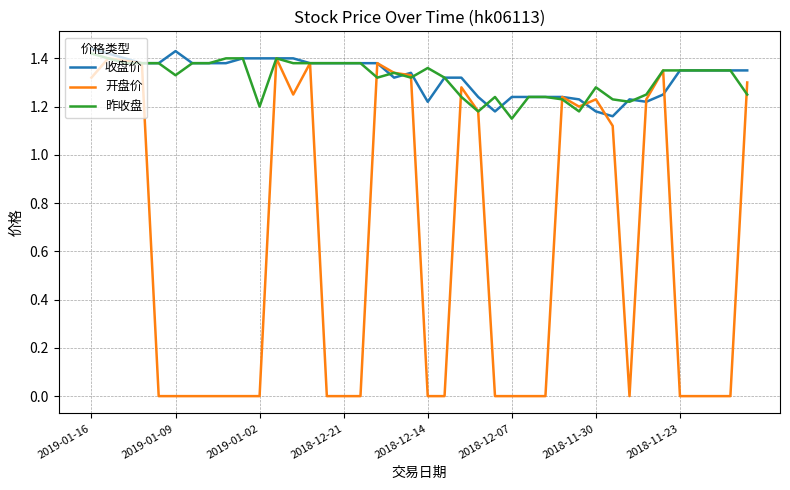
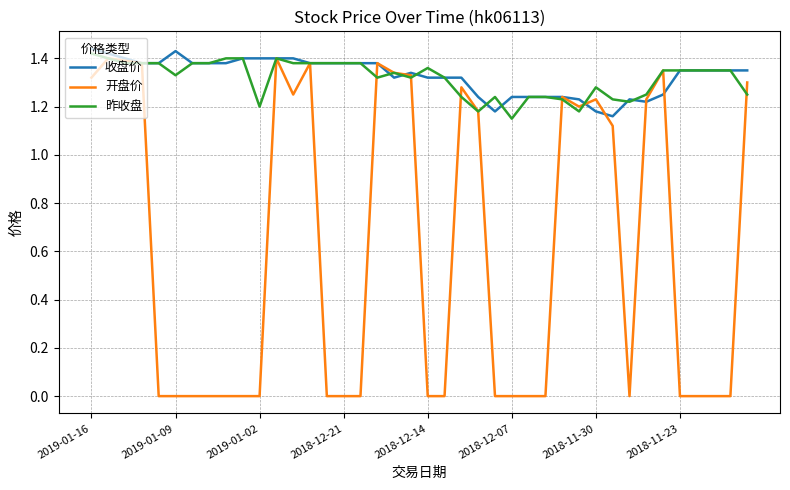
收盘价, 2018-12-14: 1.22 -> 1.32
